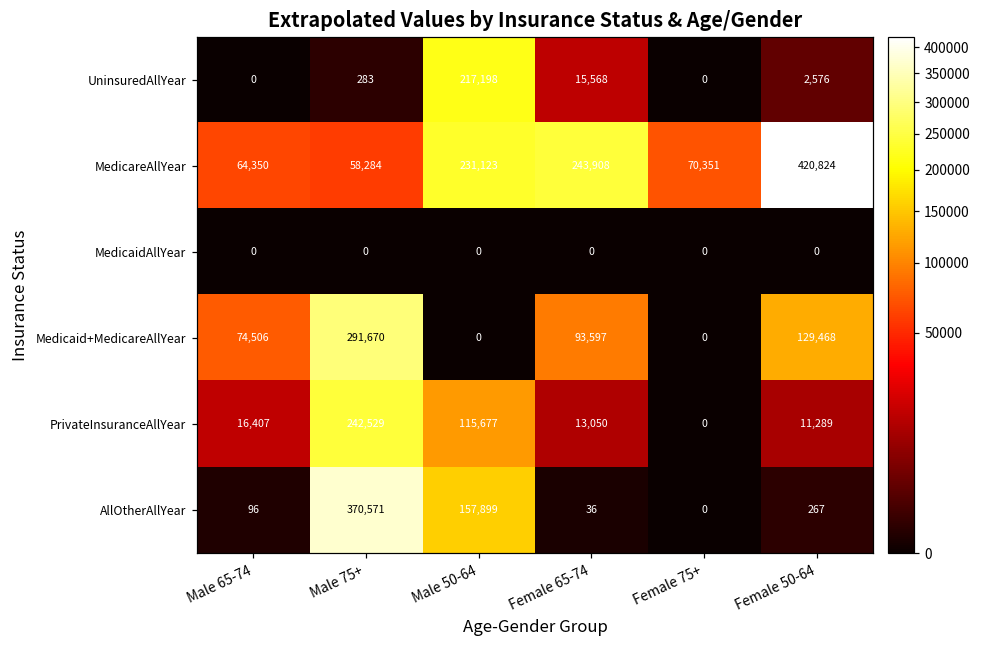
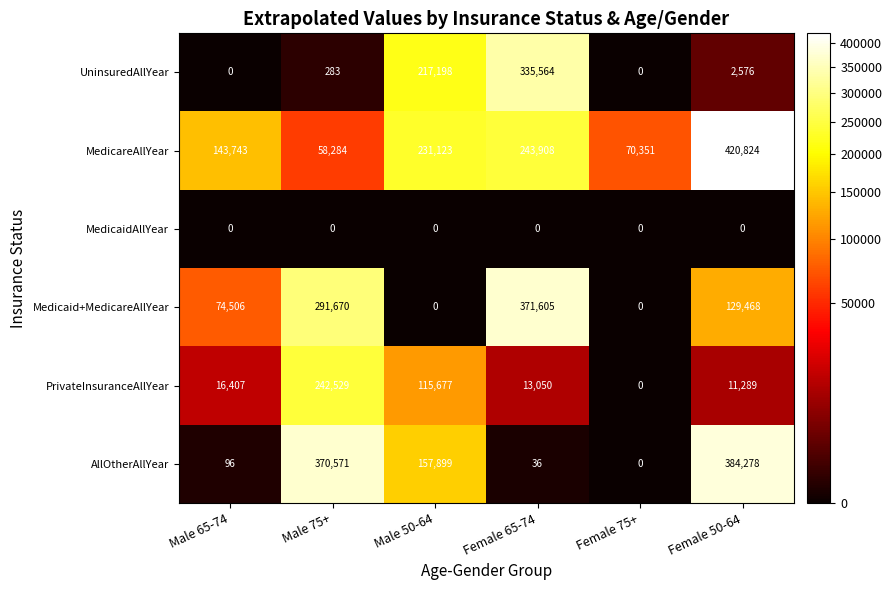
UninsuredAllYear, Female 65-74: 15,568 -> 335,564
MedicareAllYear, Male 65-74: 64,350 -> 143,743
Medicaid+MedicareAllYear, Female 65-74: 93,597 -> 371,605
AllOtherAllYear, Female 50-64: 267 -> 384,278
